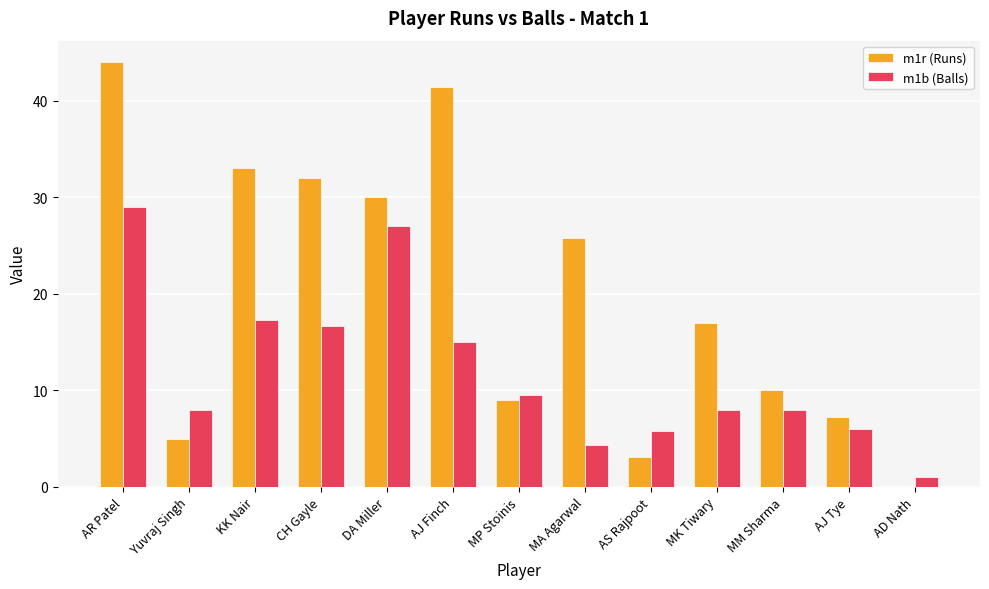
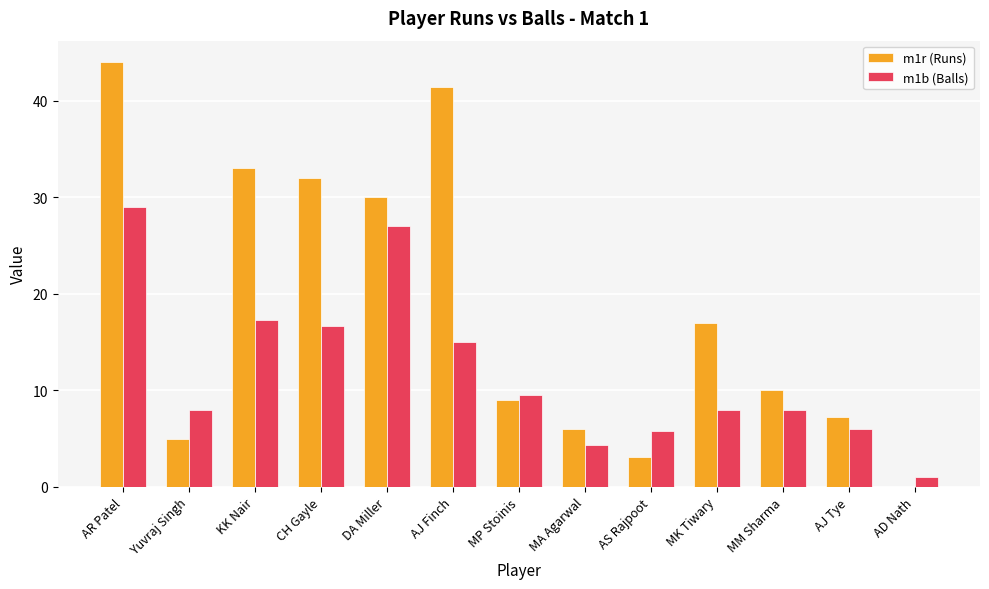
m1r (Runs), MA Agarwal: 26 -> 6
